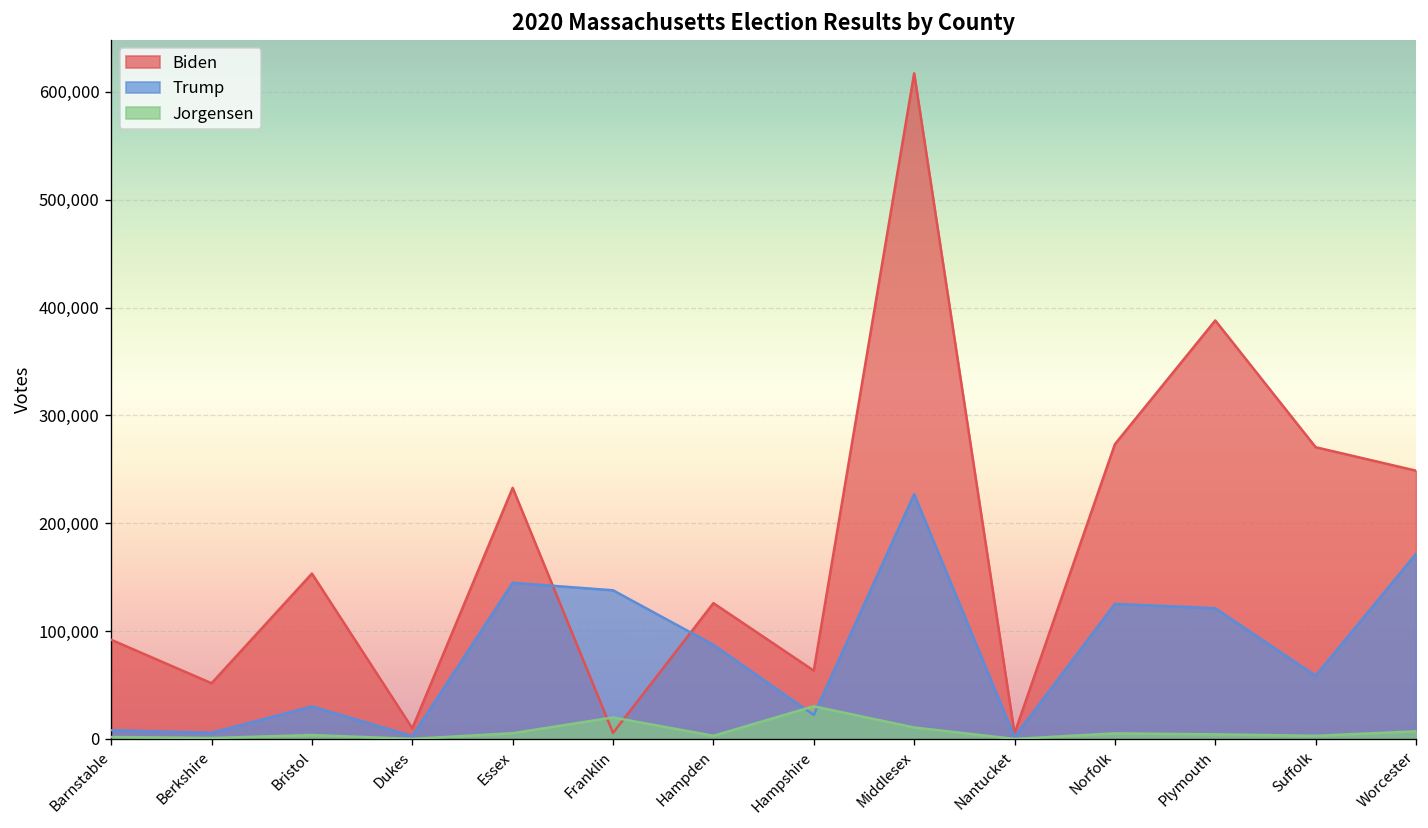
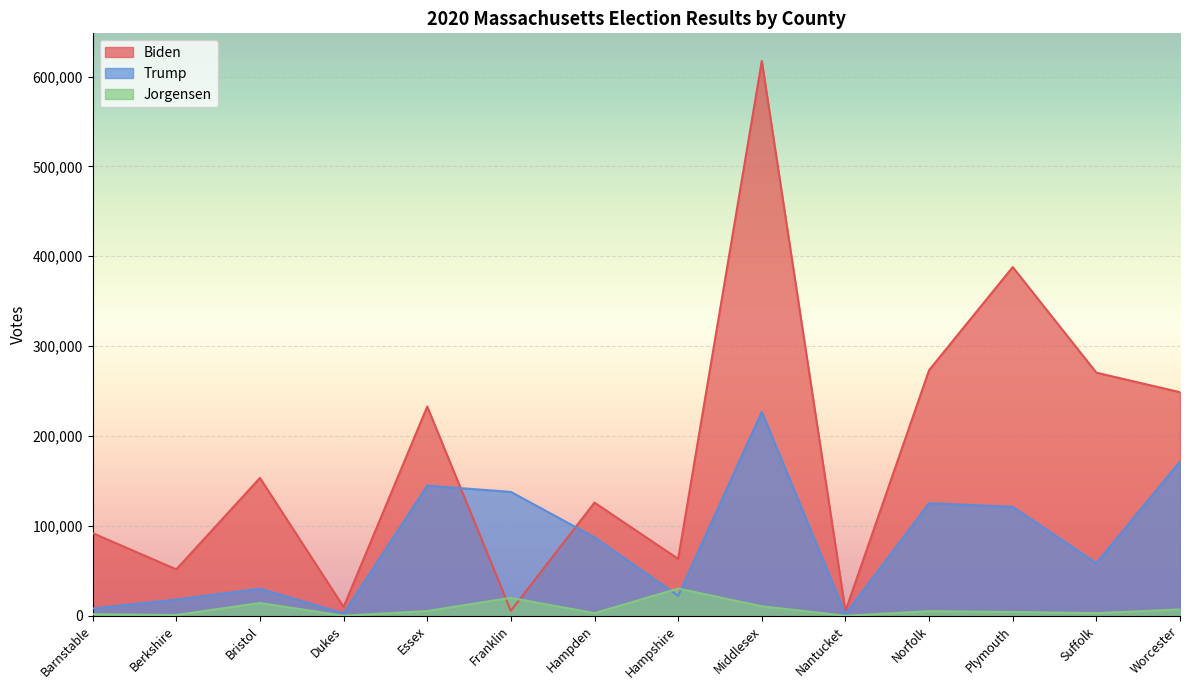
Trump, Berkshire: 10,000 -> 20,000
Jorgensen, Bristol: 0 -> 10,000
